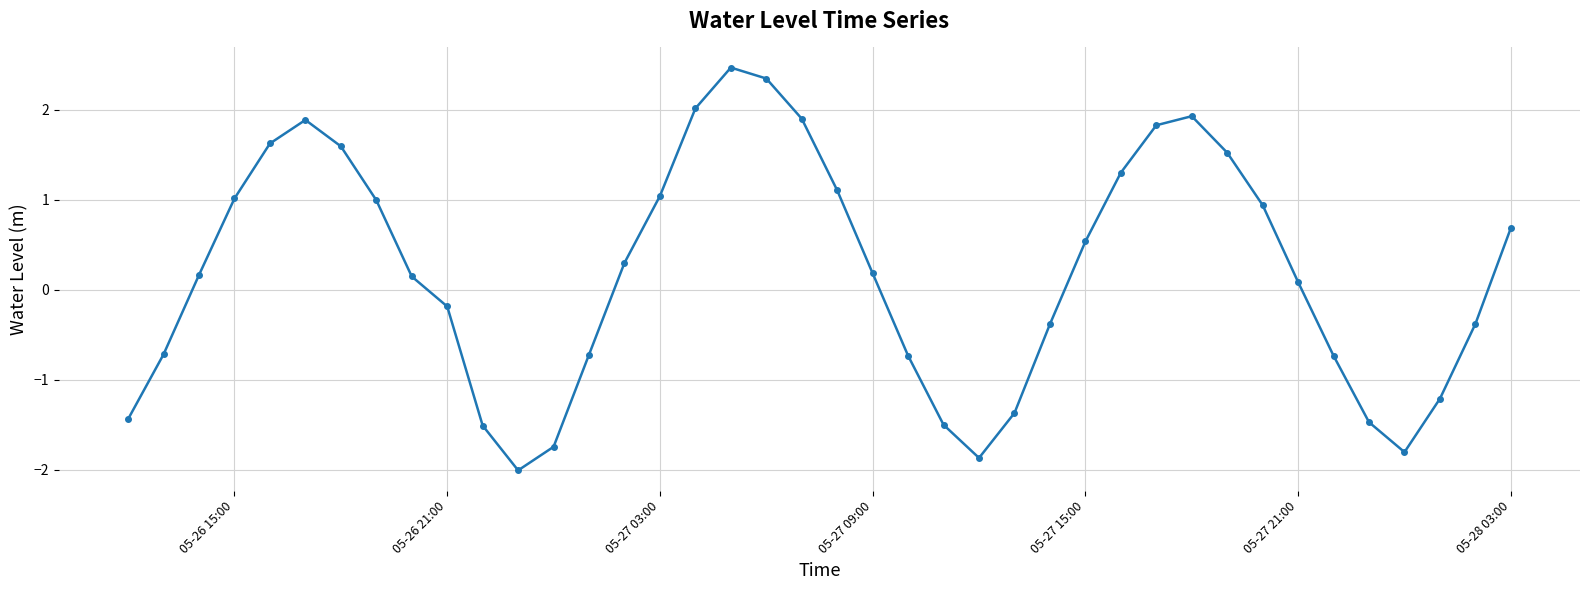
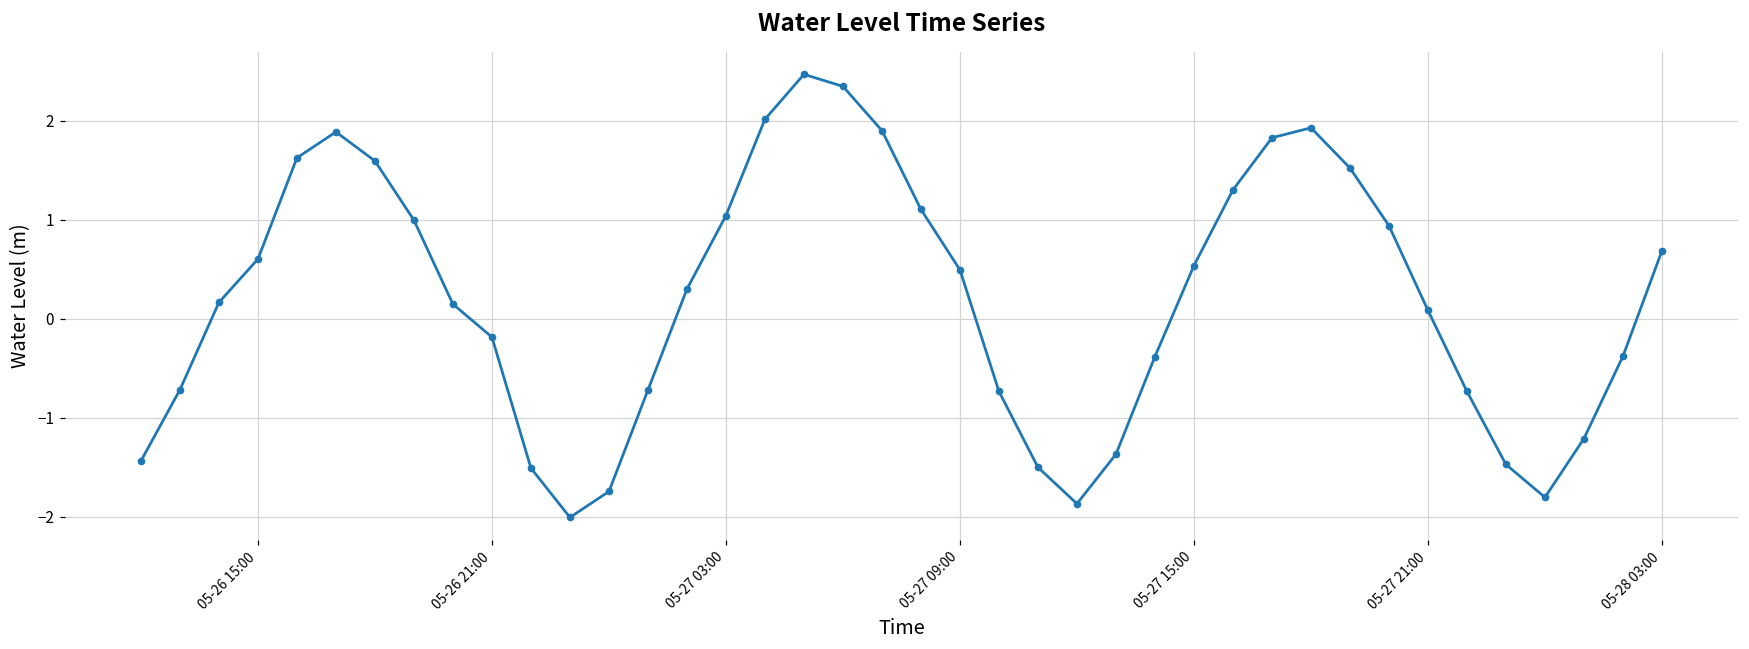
05-26 15:00: 1.0 -> 0.6
05-27 09:00: 0.2 -> 0.5
